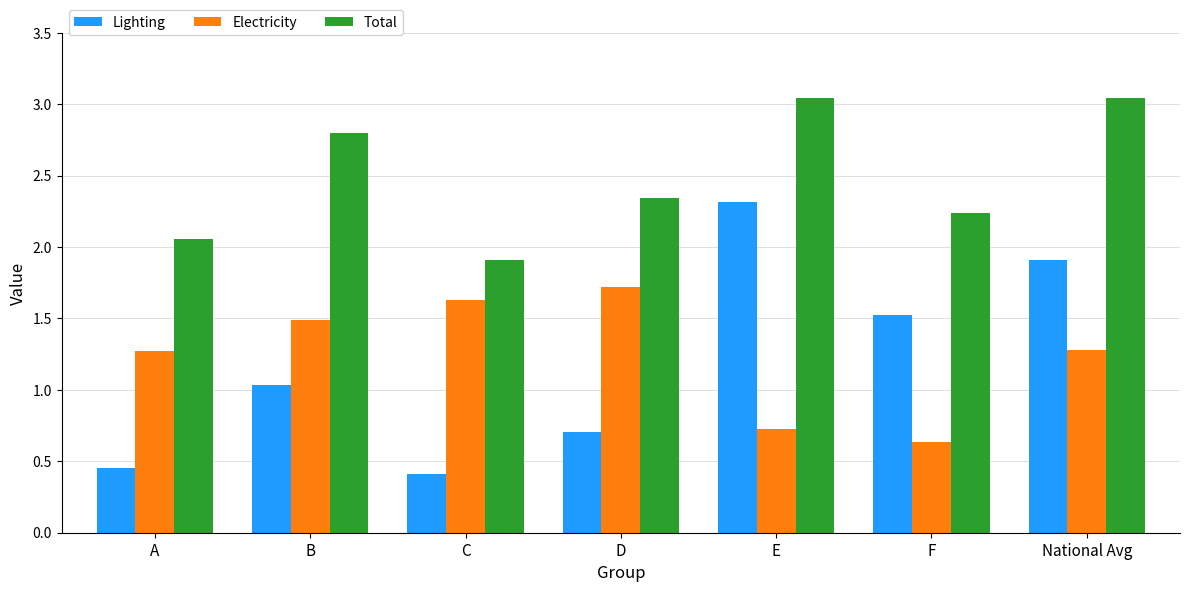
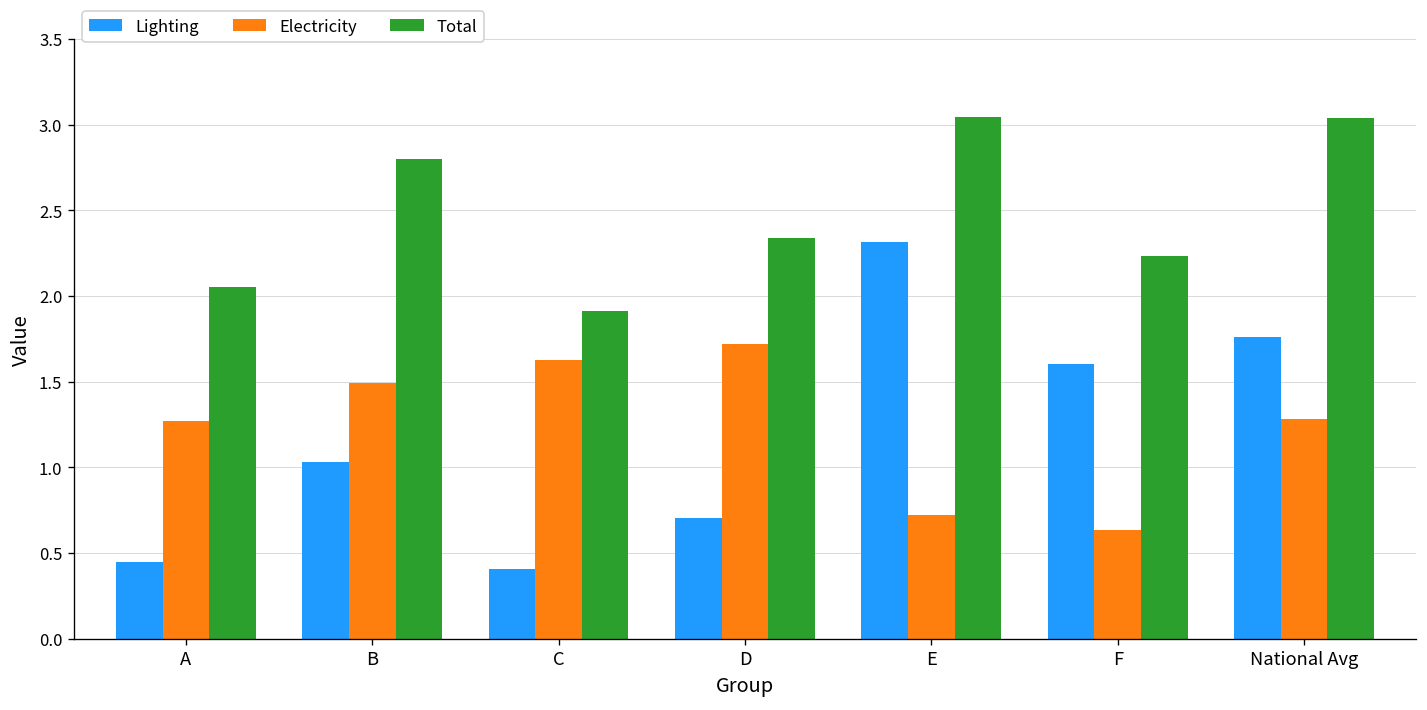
Lighting, F: 1.52 -> 1.60
Lighting, National Avg: 1.91 -> 1.76
